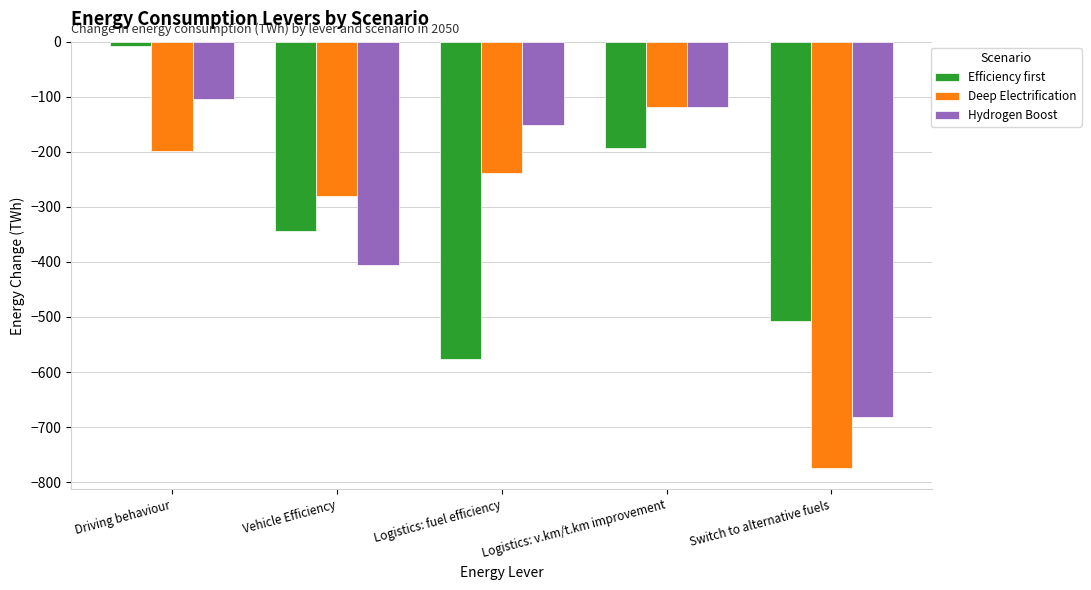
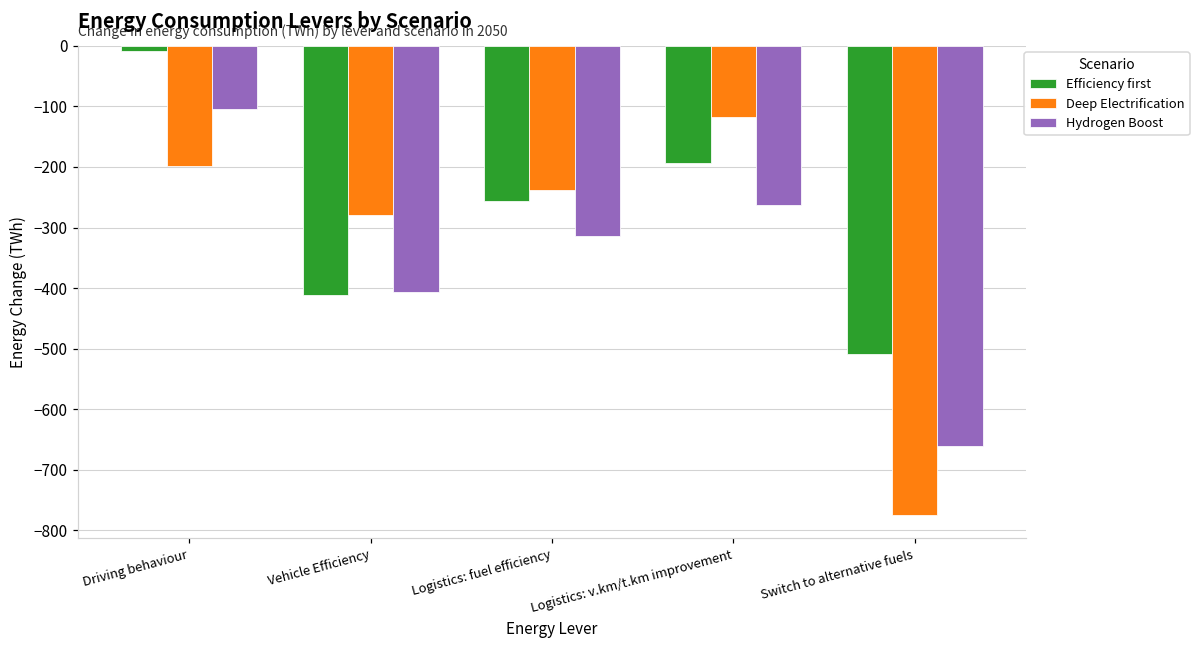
Efficiency first, Vehicle Efficiency: -340 -> -410
Efficiency first, Logistics: fuel efficiency: -580 -> -260
Hydrogen Boost, Logistics: fuel efficiency: -150 -> -310
Hydrogen Boost, Logistics: v.km/t.km improvement: -120 -> -260
Hydrogen Boost, Switch to alternative fuels: -680 -> -660
